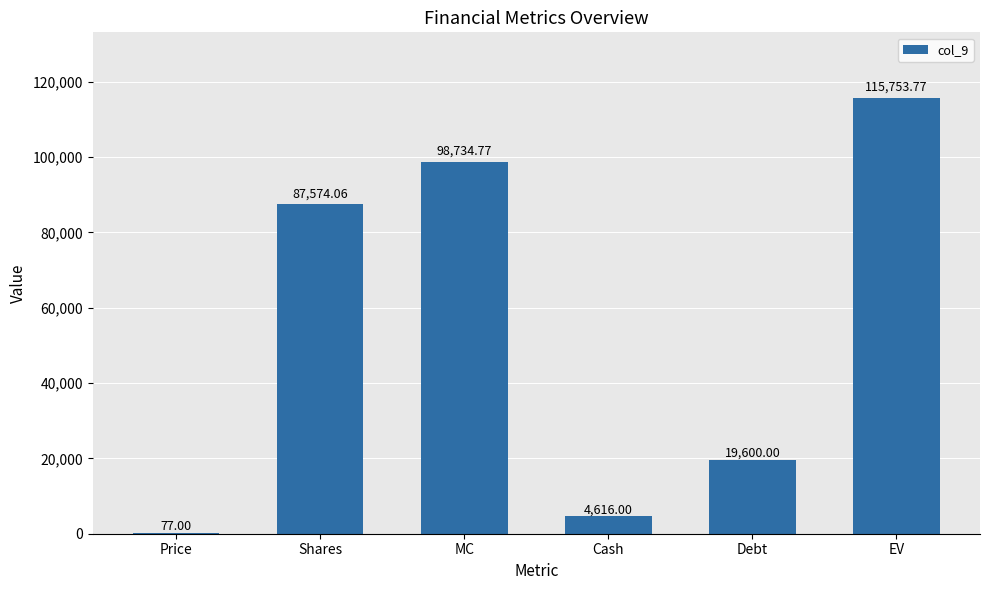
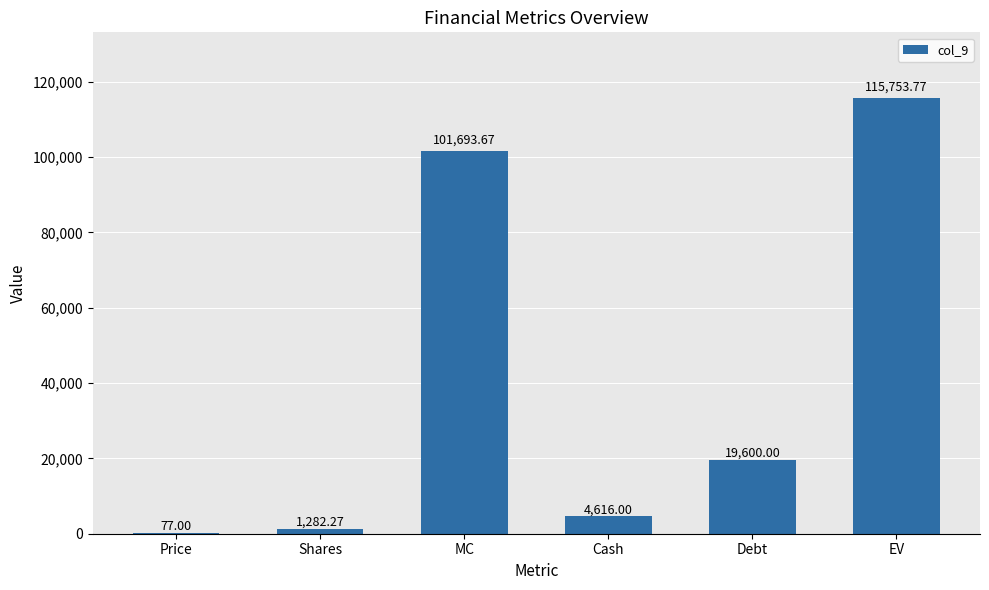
Shares: 87,574.06 -> 1,282.27
MC: 98,734.77 -> 101,693.67
